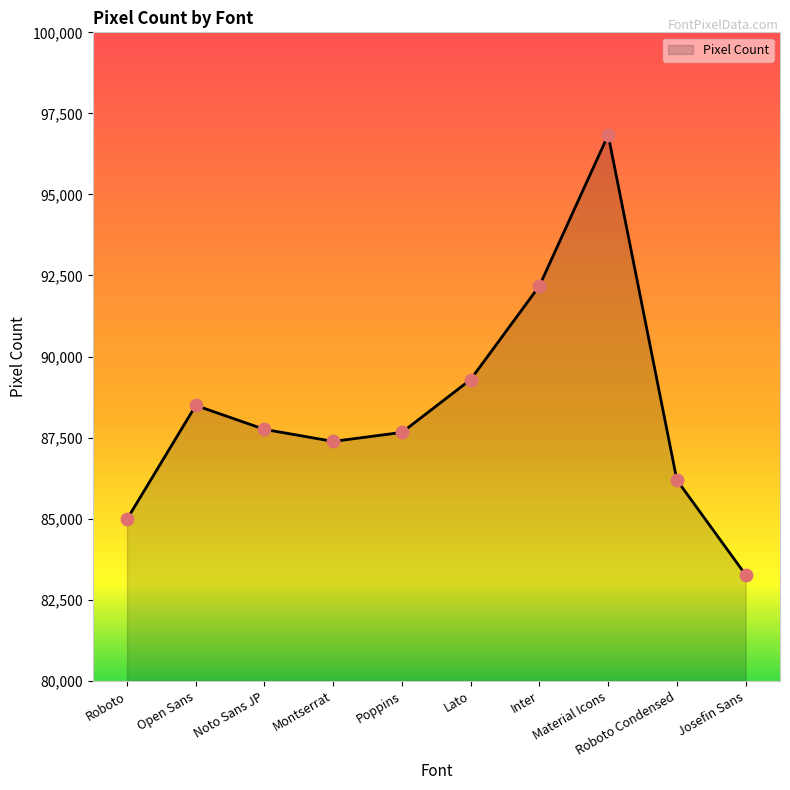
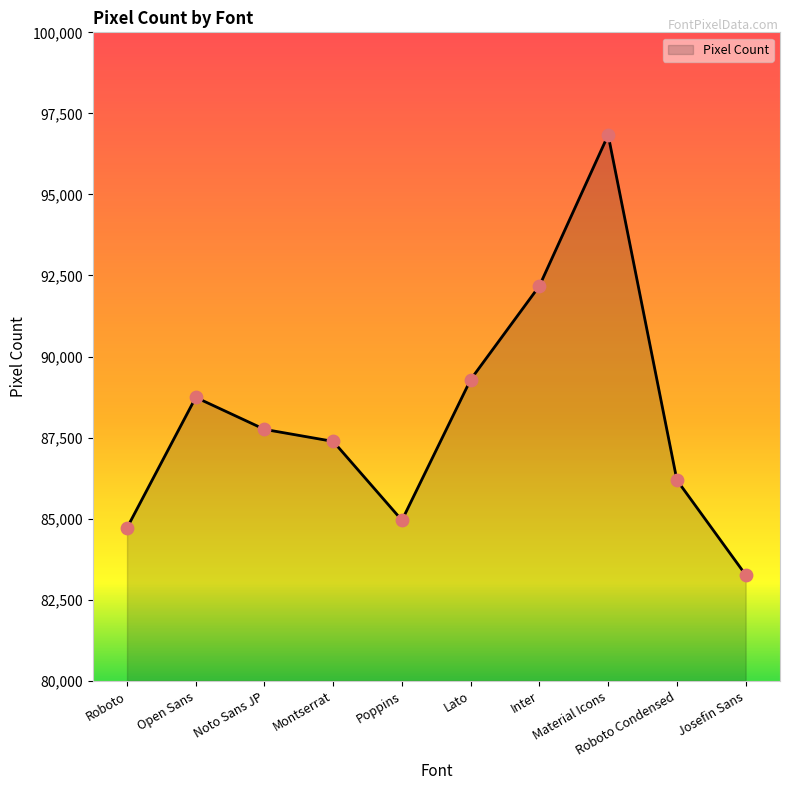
Roboto: 85,000 -> 84,700
Open Sans: 88,500 -> 88,700
Poppins: 87,700 -> 85,000
